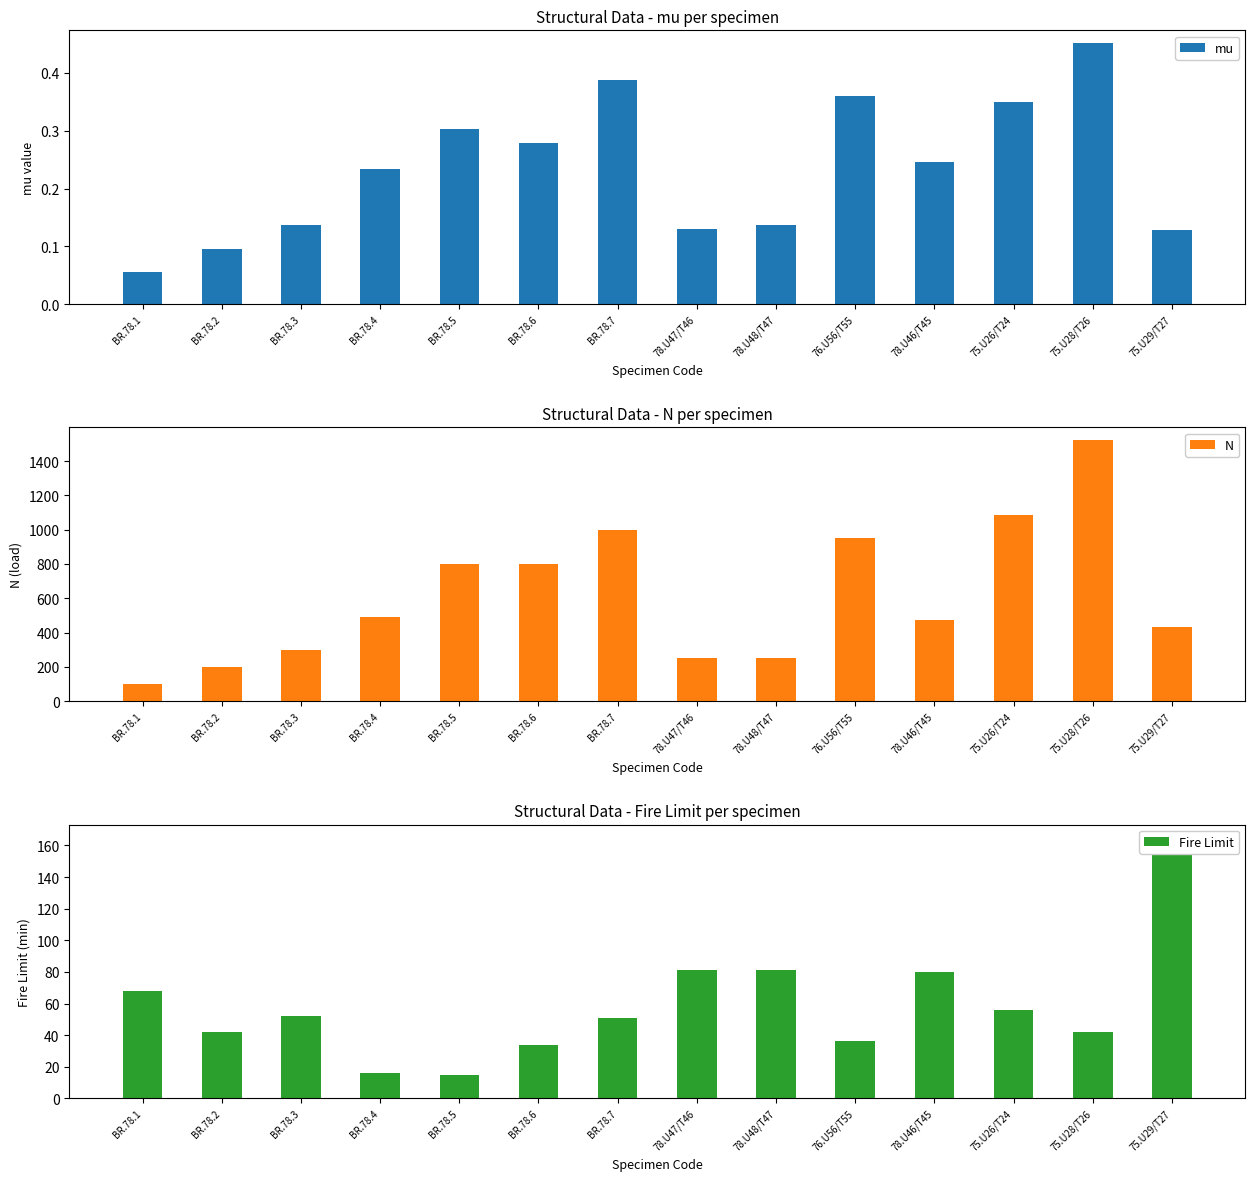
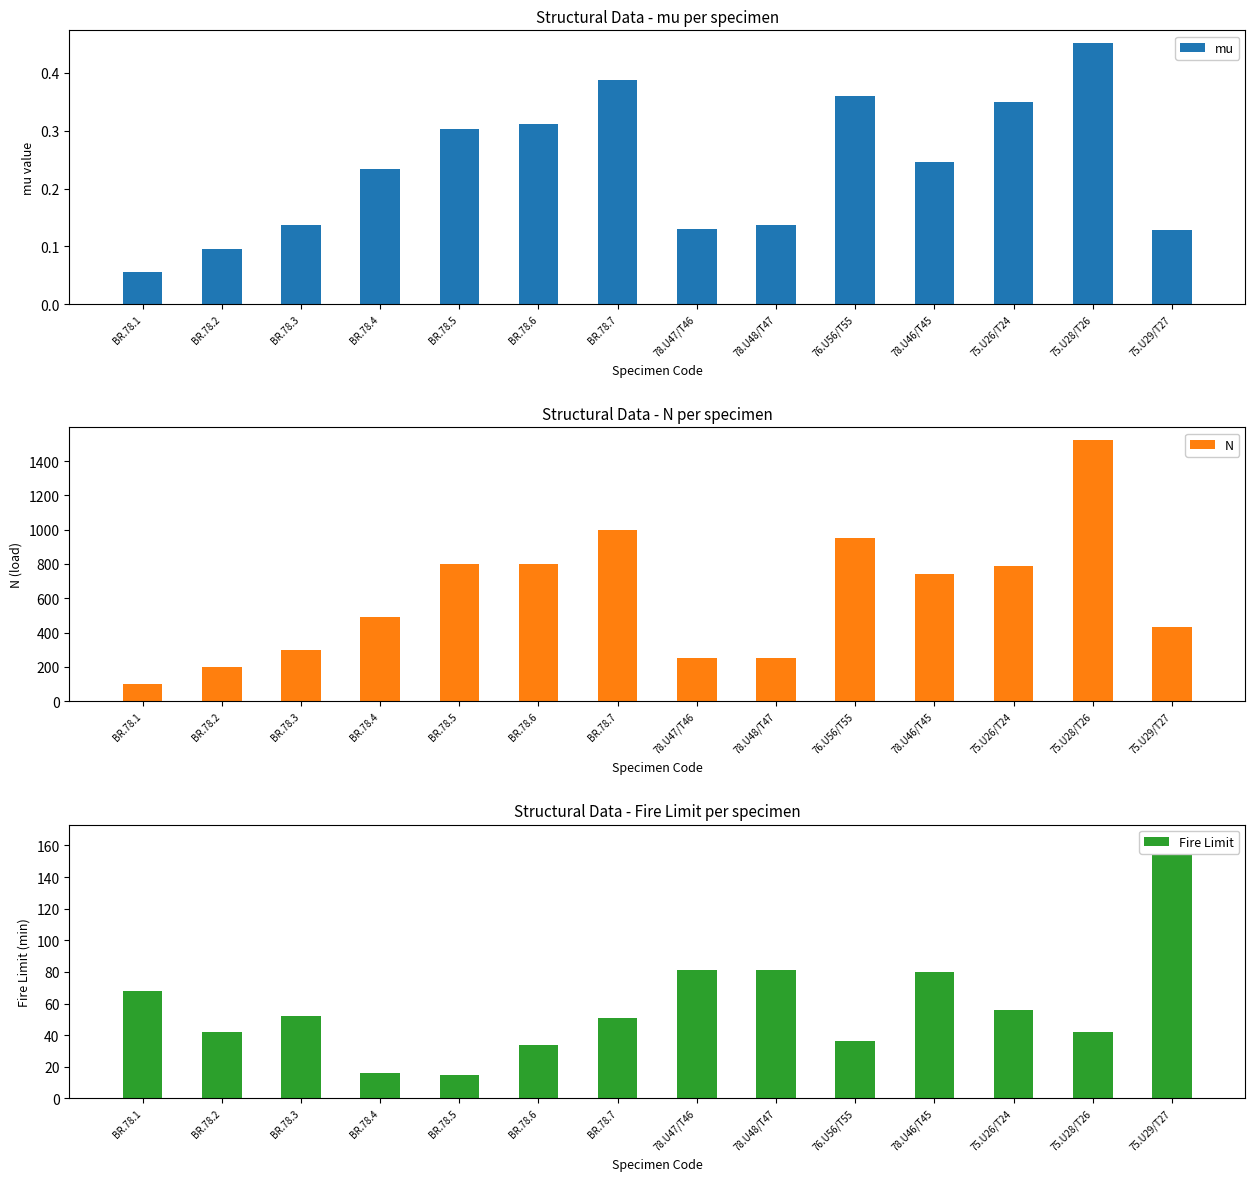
Structural Data - mu per specimen, BR.78.6: 0.28 -> 0.31
Structural Data - N per specimen, 78.U46/T45: 470 -> 740
Structural Data - N per specimen, 75.U26/T24: 1090 -> 790
